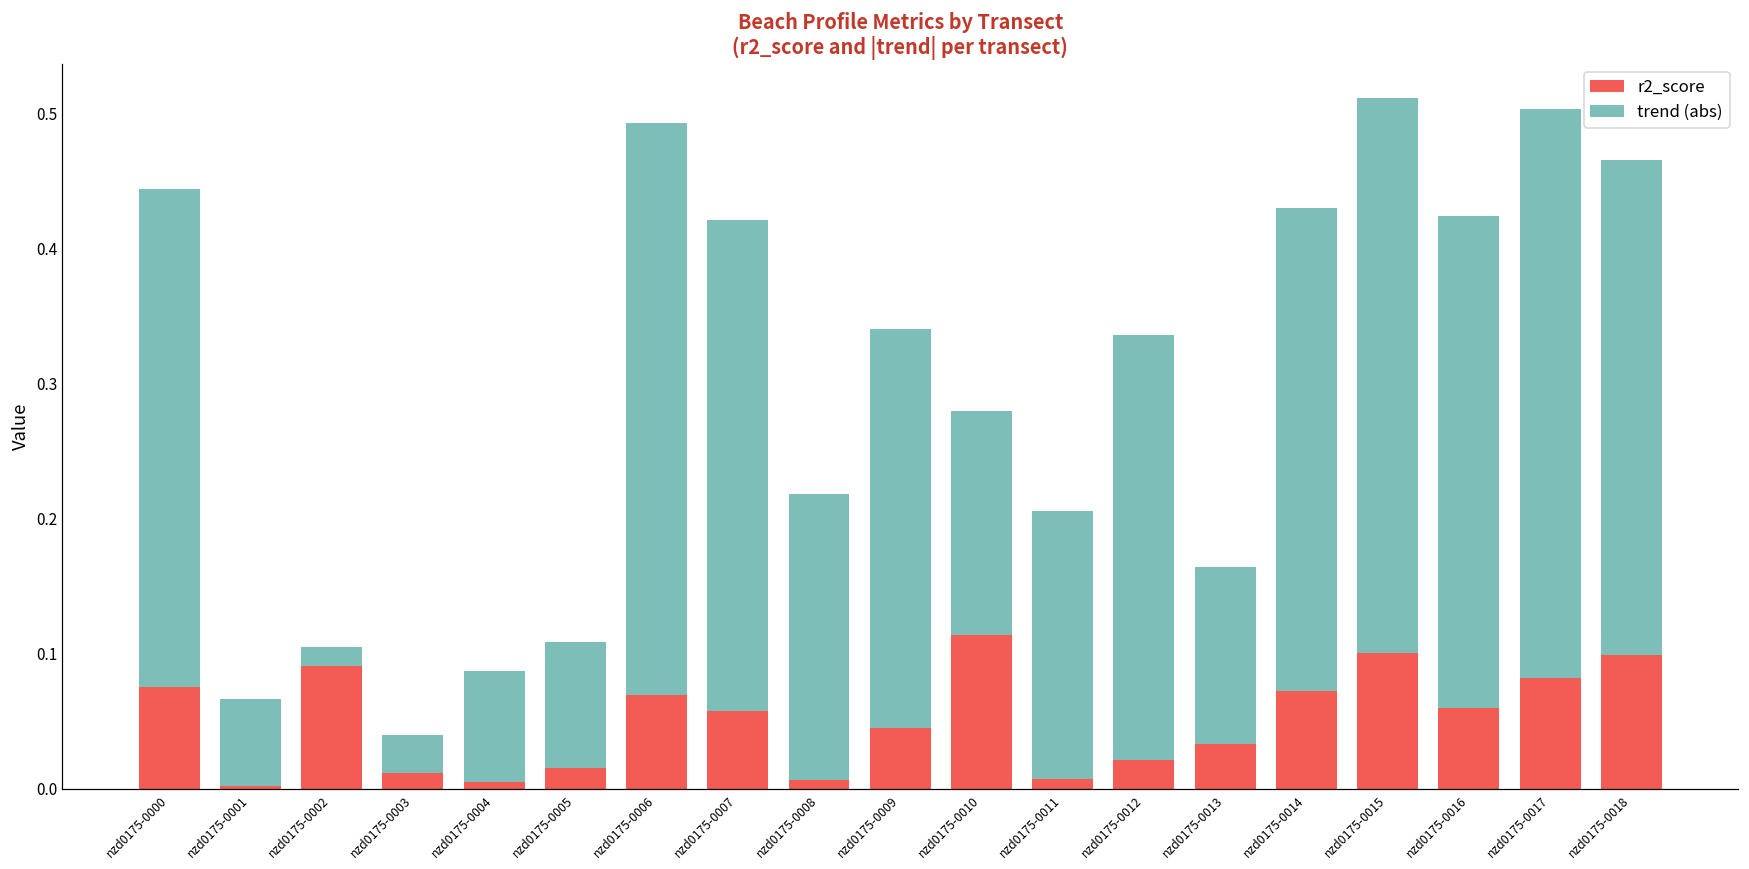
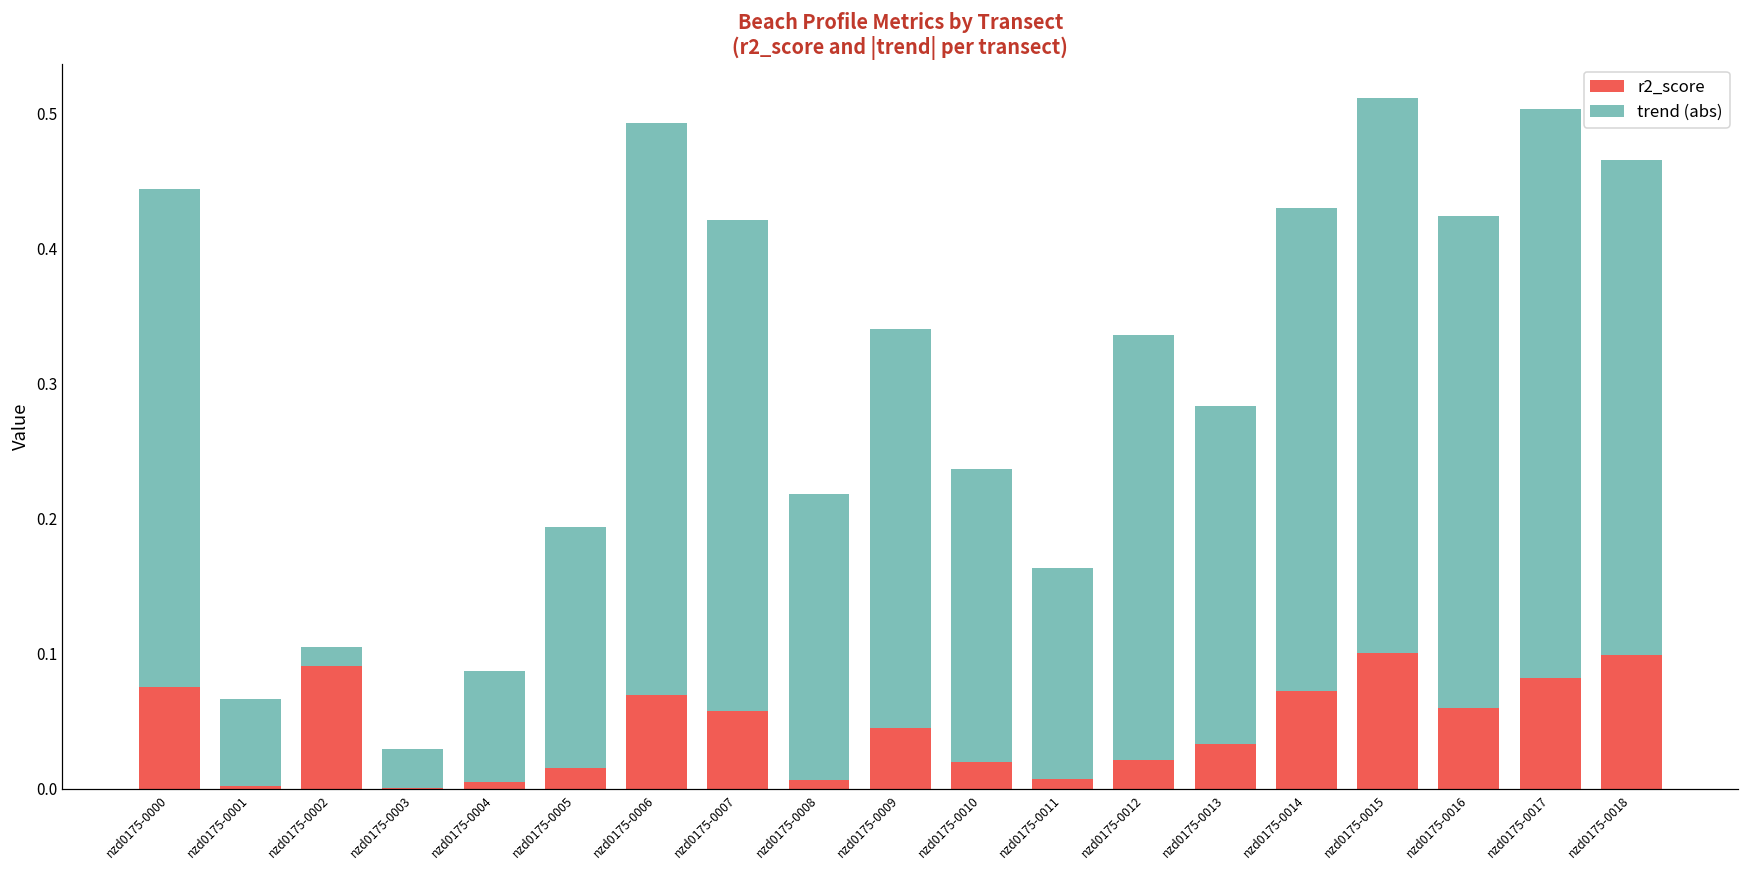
r2_score, nzd0175-0003: 0.012 -> 0.001
trend (abs), nzd0175-0005: 0.093 -> 0.179
r2_score, nzd0175-0010: 0.114 -> 0.020
trend (abs), nzd0175-0010: 0.166 -> 0.217
trend (abs), nzd0175-0011: 0.198 -> 0.156
trend (abs), nzd0175-0013: 0.131 -> 0.250
